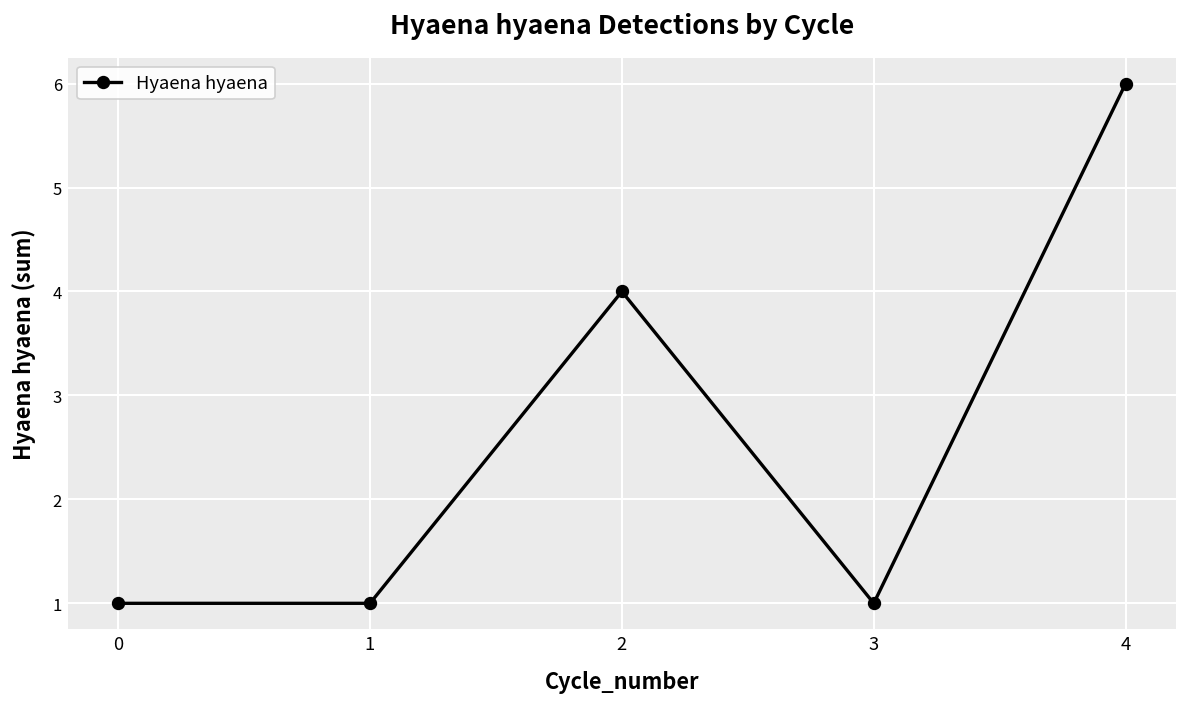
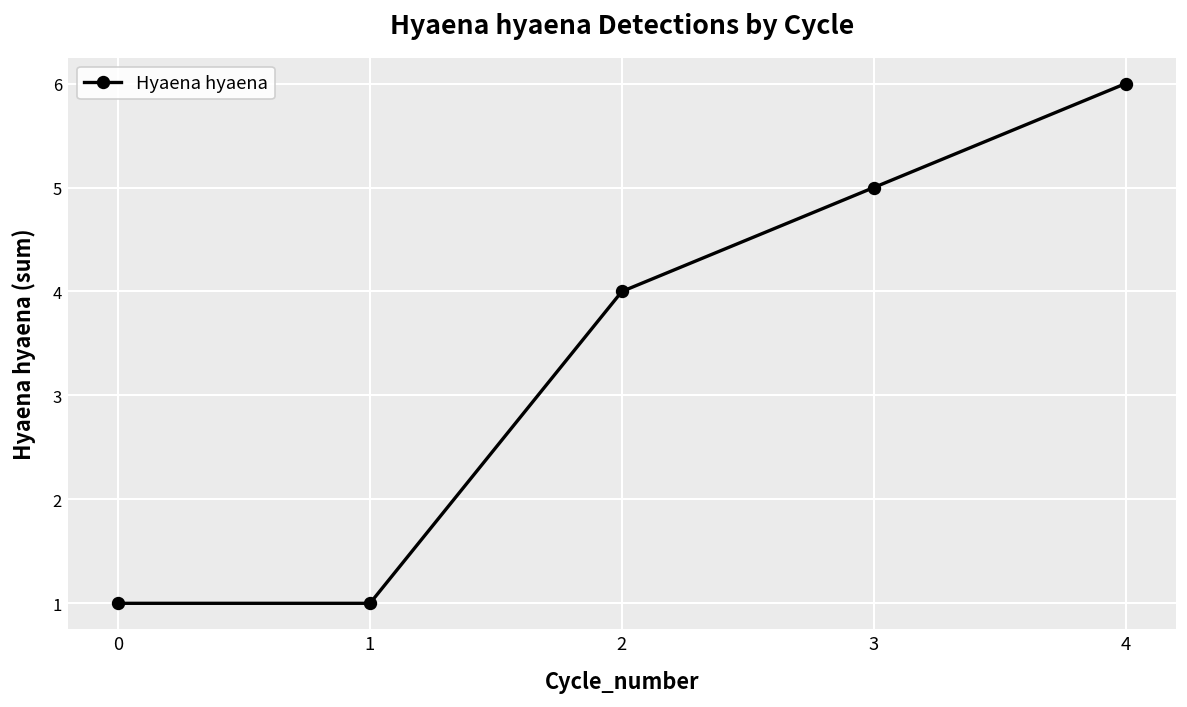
3: 1 -> 5
